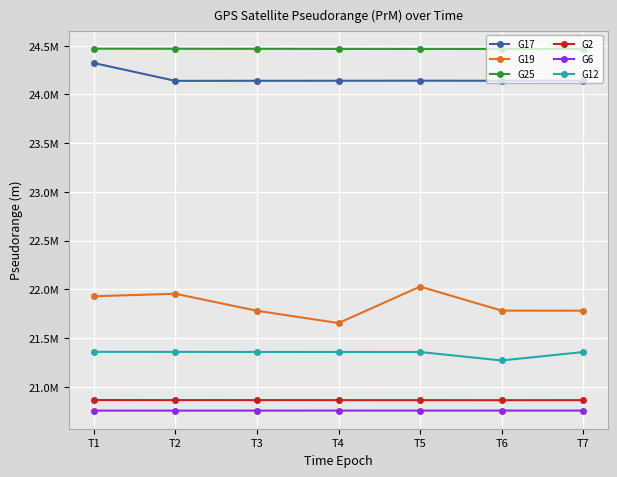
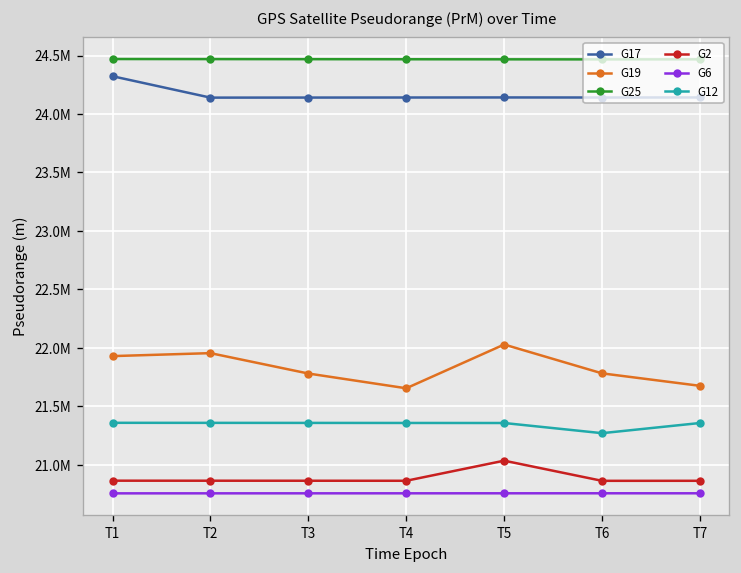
G2, T5: 20900000 -> 21000000
G19, T7: 21800000 -> 21700000
